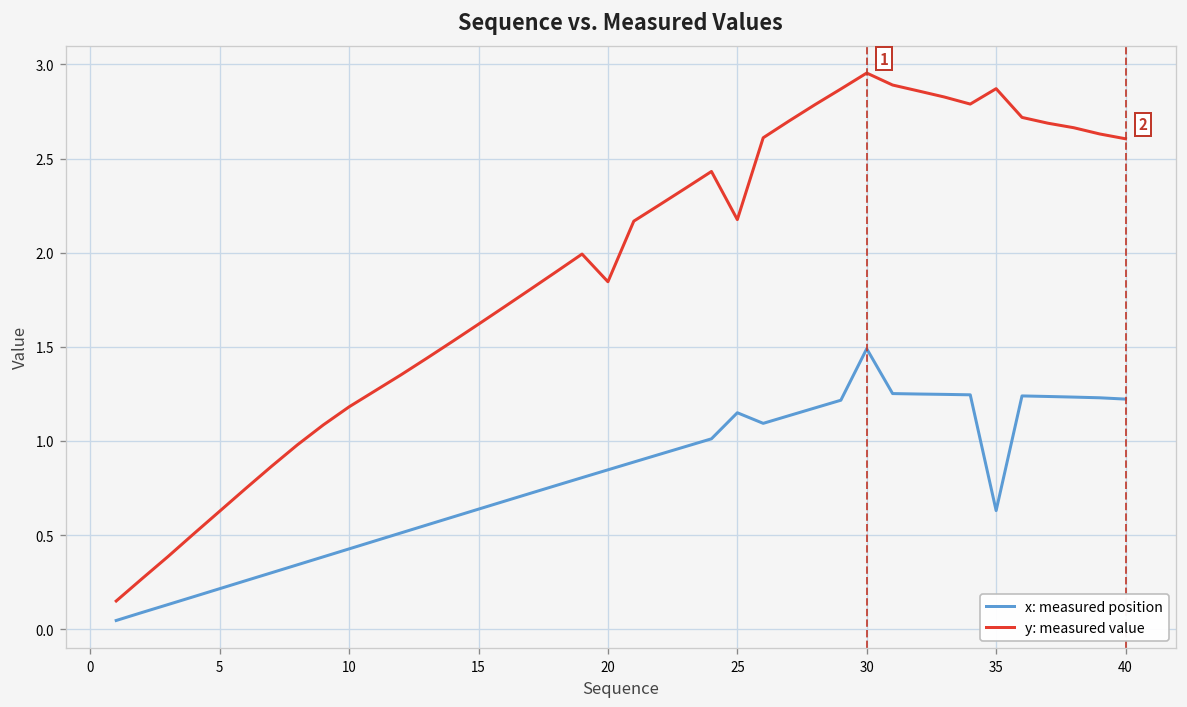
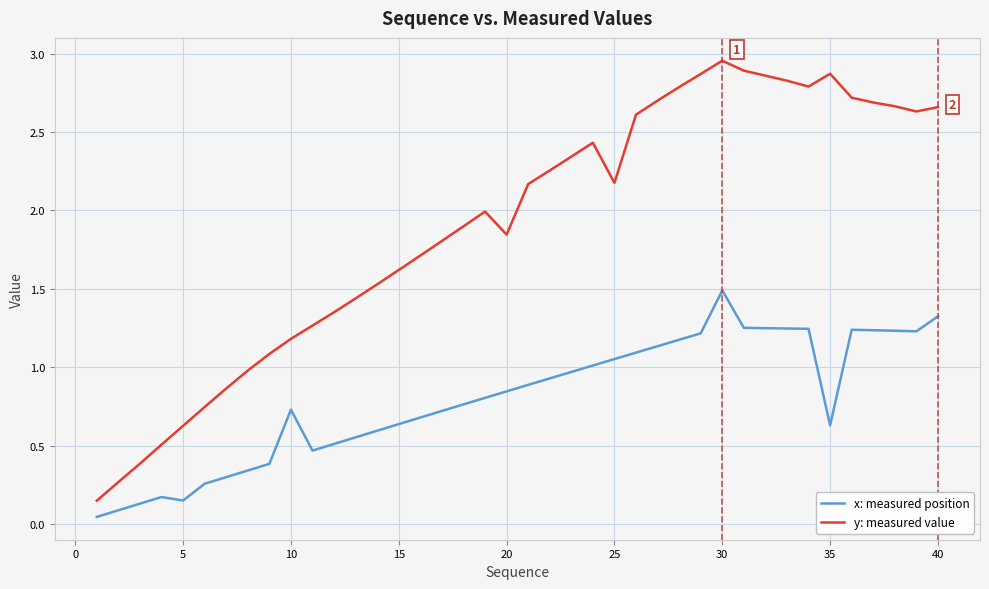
x: measured position, 5: 0.21 -> 0.15
x: measured position, 10: 0.43 -> 0.73
x: measured position, 25: 1.15 -> 1.05
x: measured position, 40: 1.22 -> 1.32
y: measured value, 40: 2.61 -> 2.66
